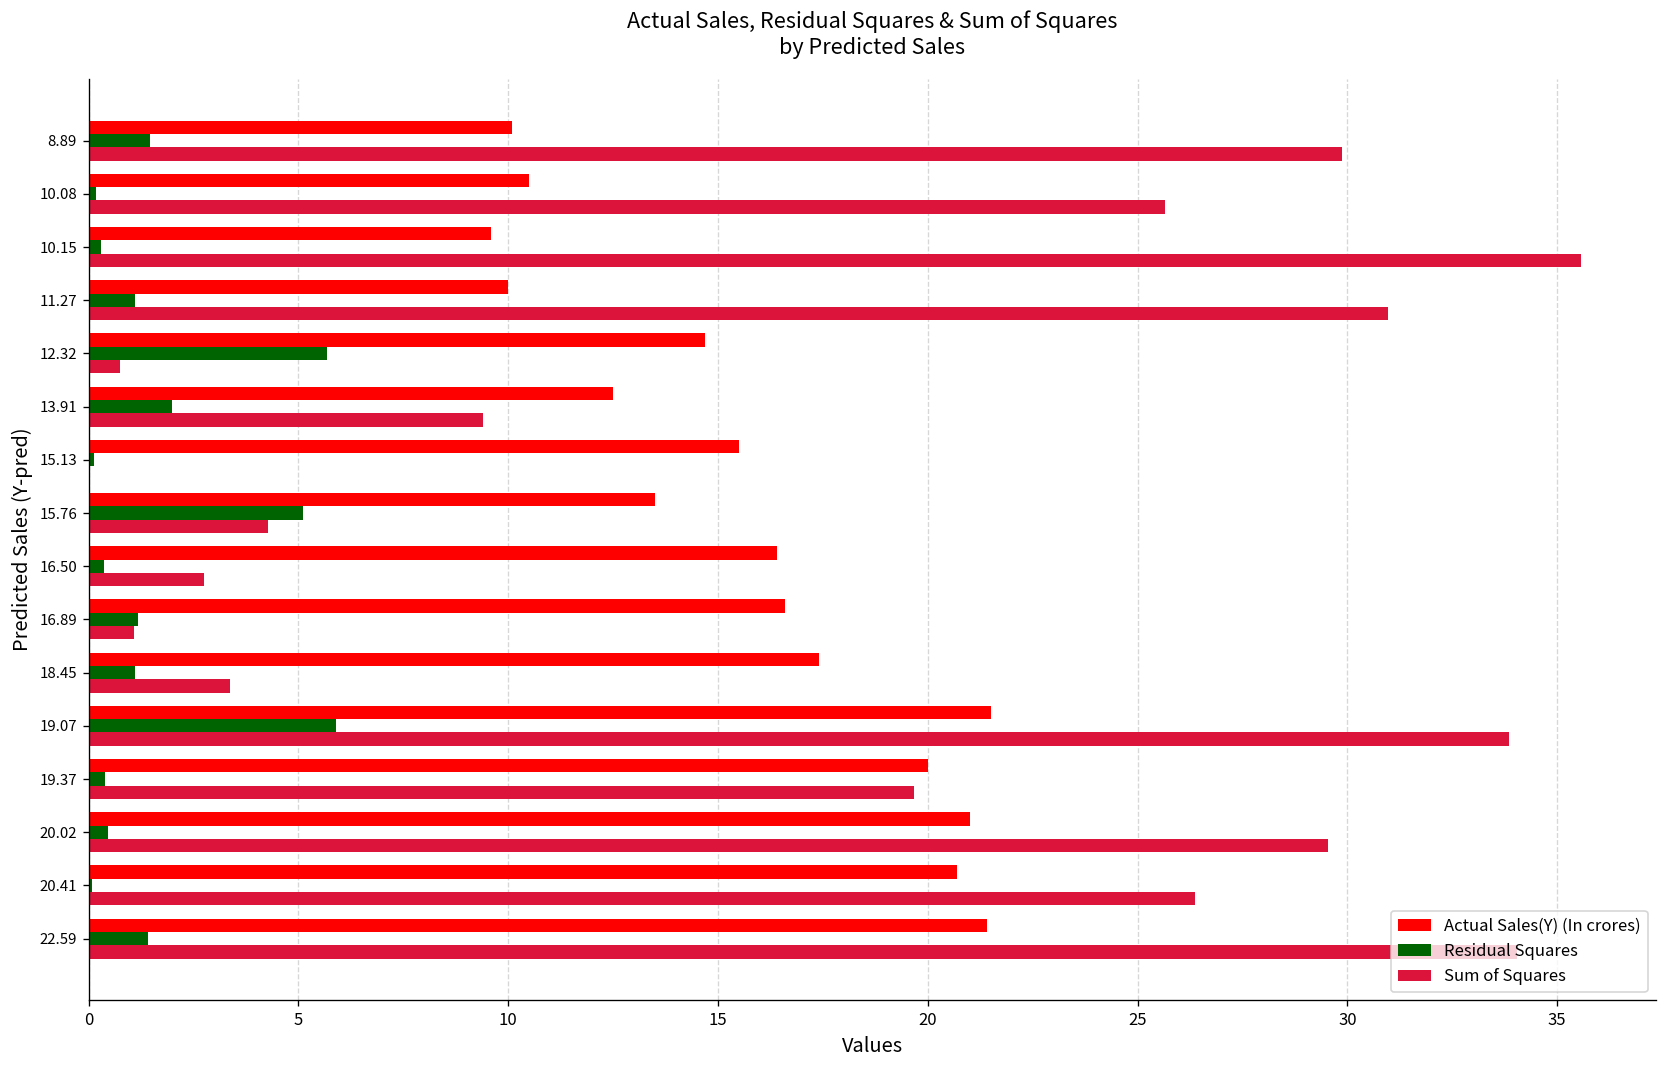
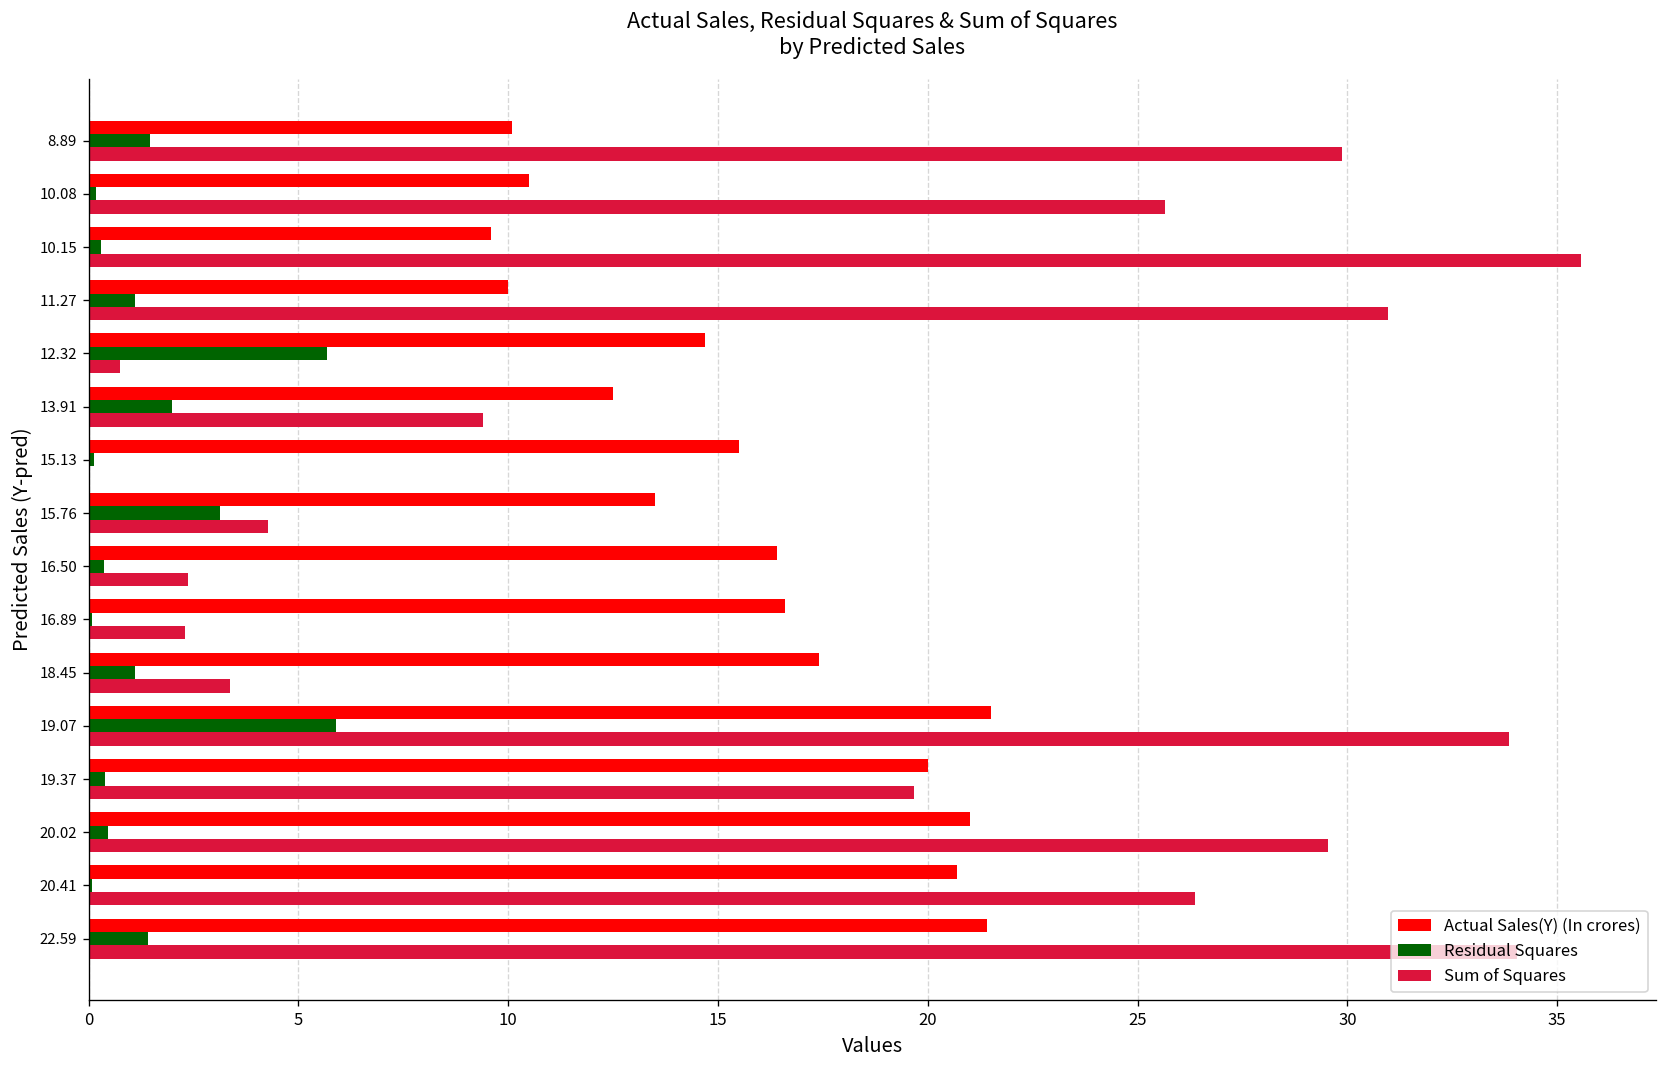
Residual Squares, 15.76: 5.1 -> 3.1
Sum of Squares, 16.50: 2.8 -> 2.4
Residual Squares, 16.89: 1.2 -> 0.1
Sum of Squares, 16.89: 1.1 -> 2.3
